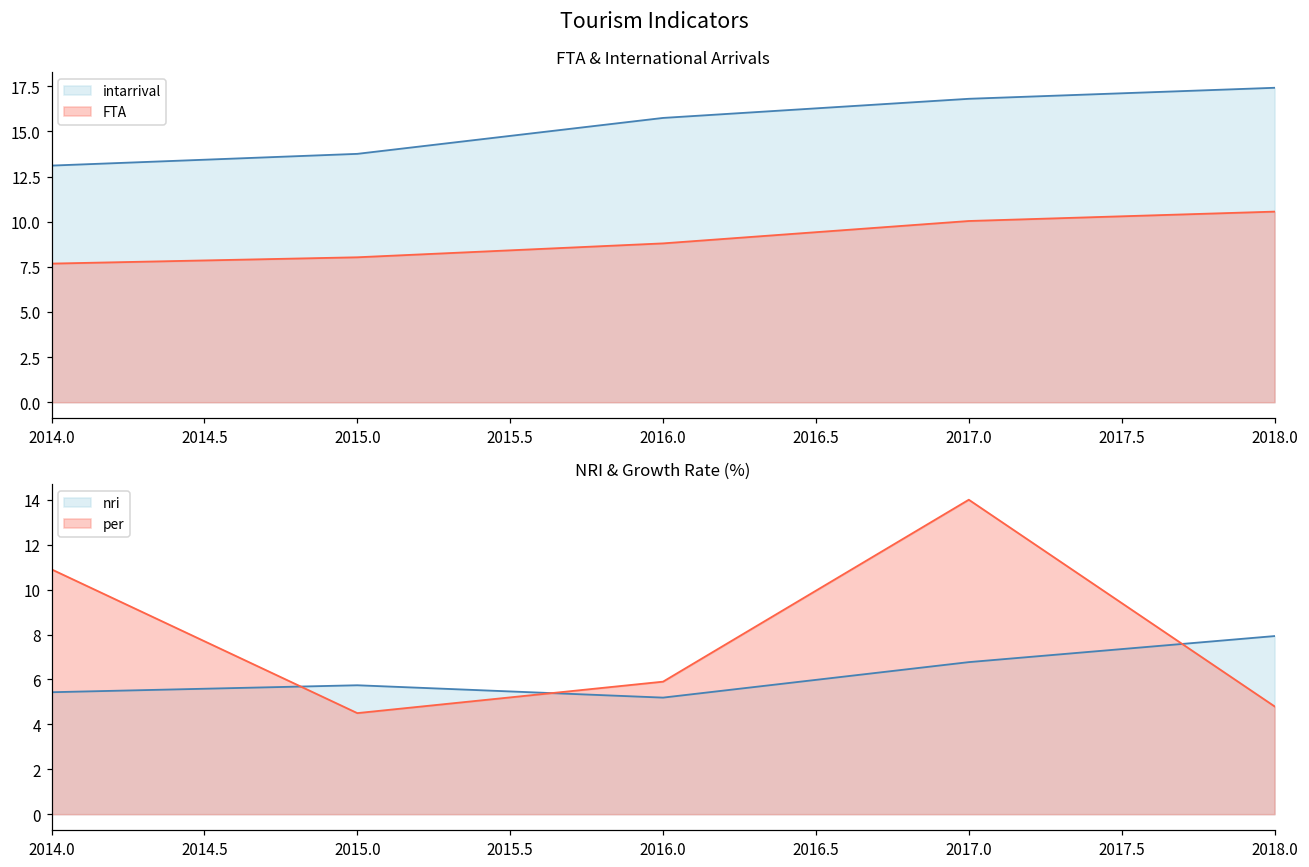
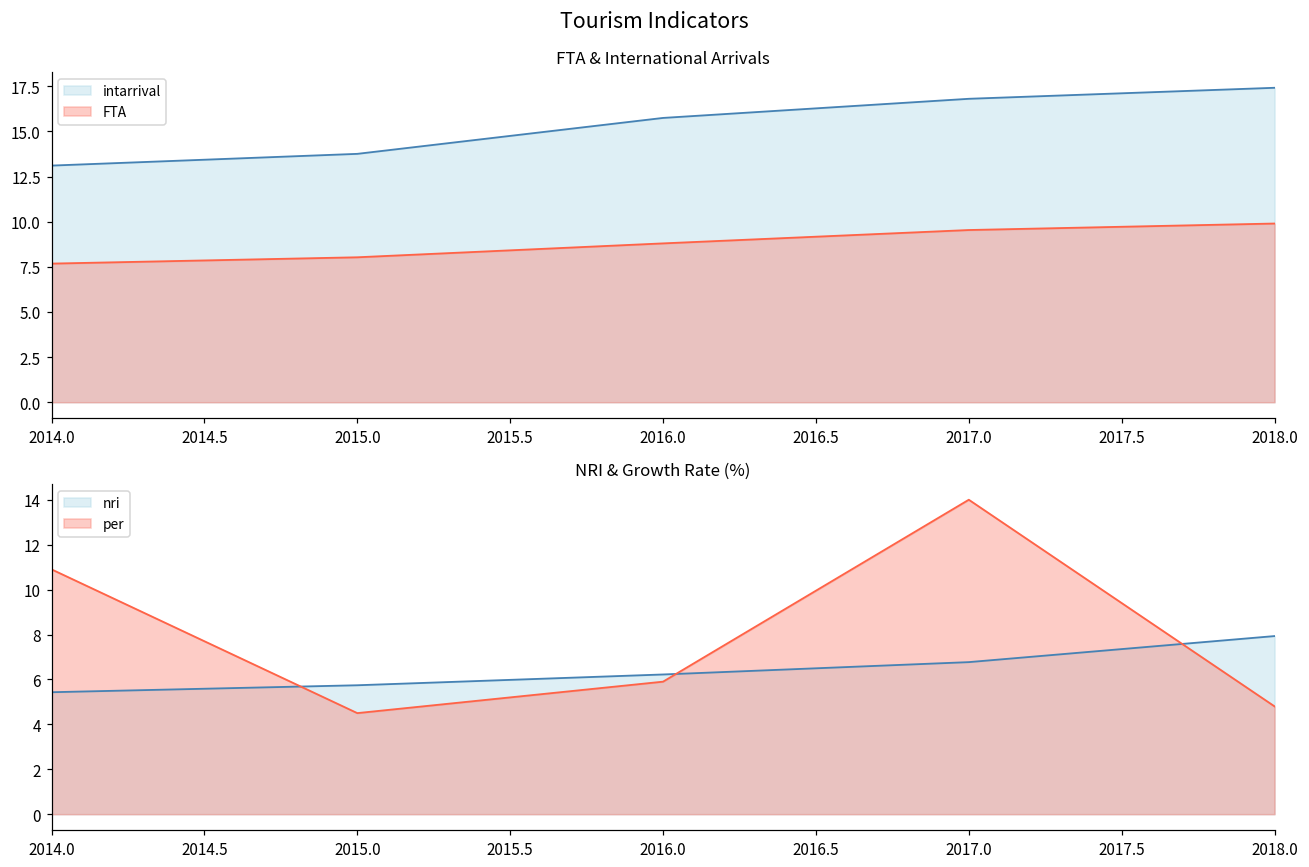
FTA & International Arrivals, FTA, 2017.0: 10.0 -> 9.5
FTA & International Arrivals, FTA, 2018.0: 10.6 -> 9.9
NRI & Growth Rate (%), nri, 2016.0: 5.2 -> 6.2
